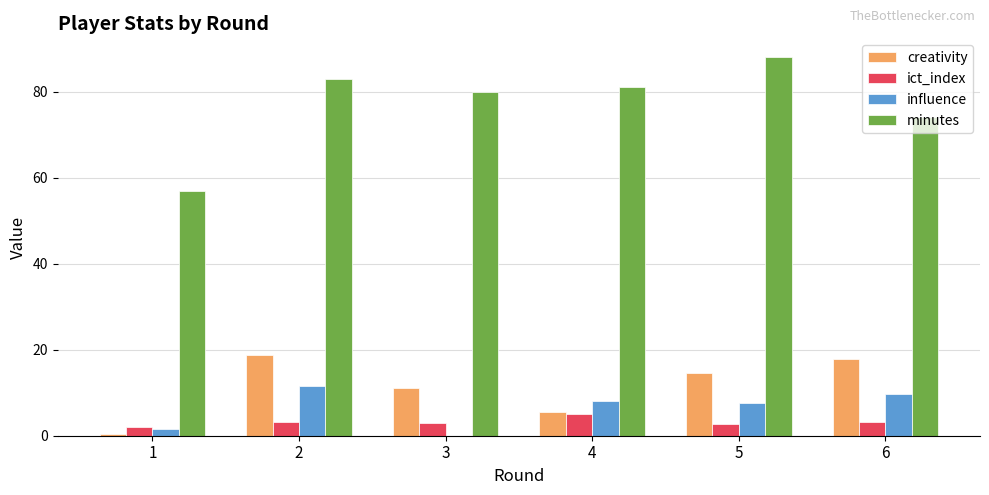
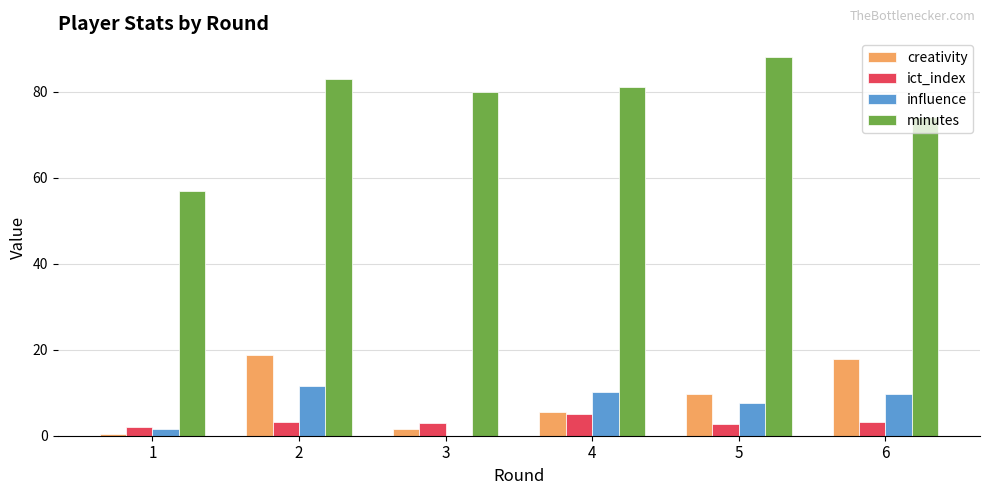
creativity, 3: 11 -> 2
influence, 4: 8 -> 10
creativity, 5: 15 -> 10
